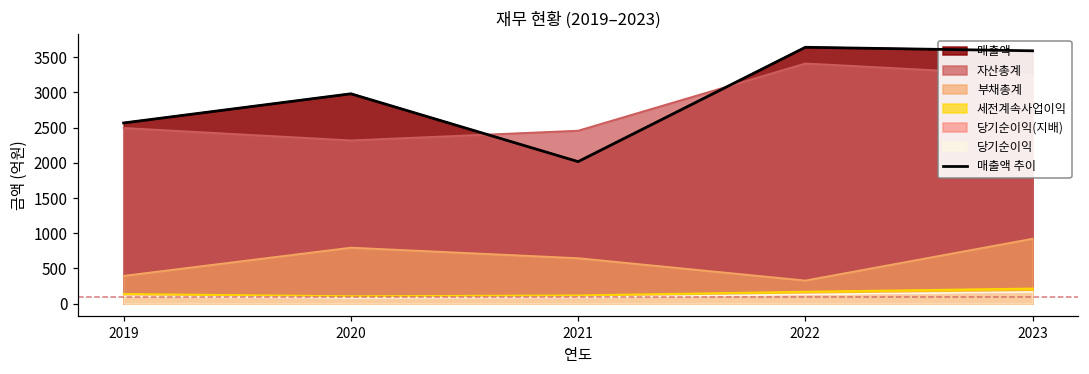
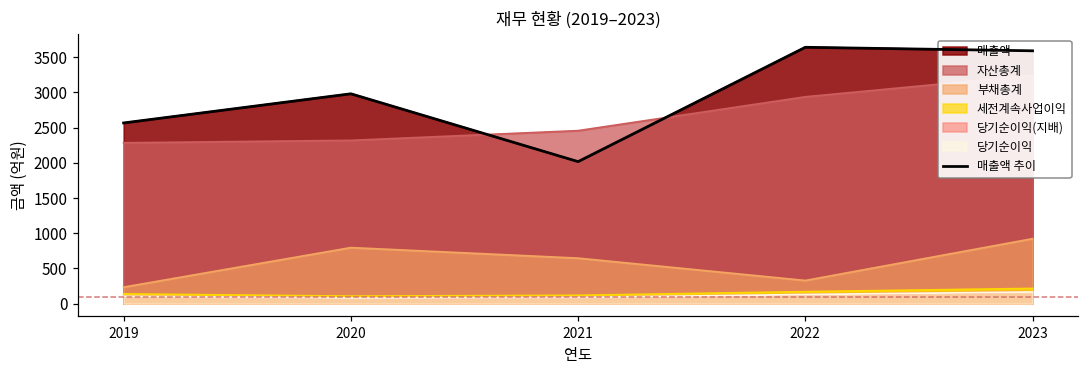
자산총계, 2019: 2500 -> 2300
부채총계, 2019: 400 -> 200
자산총계, 2022: 3400 -> 2900
